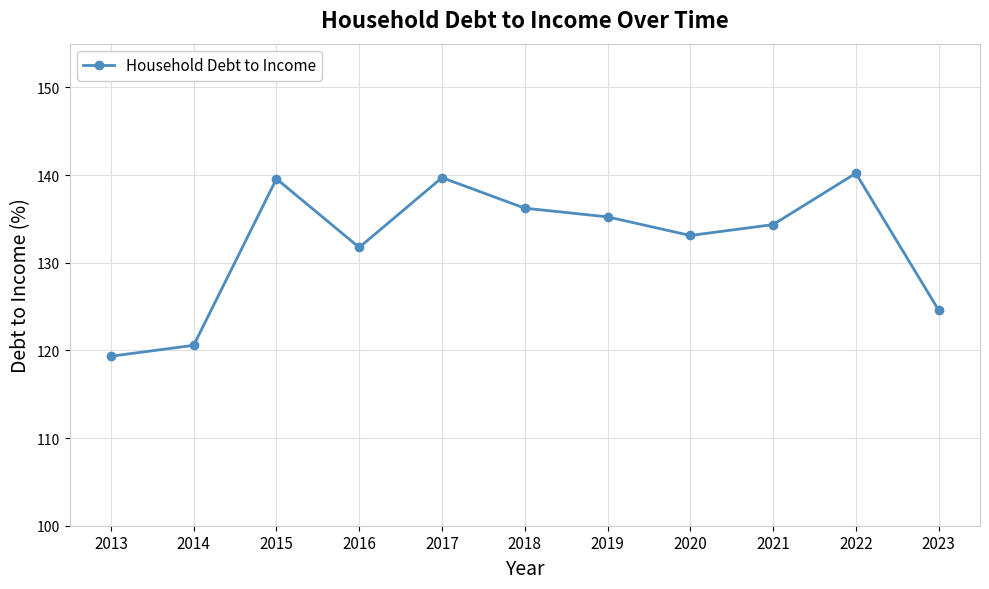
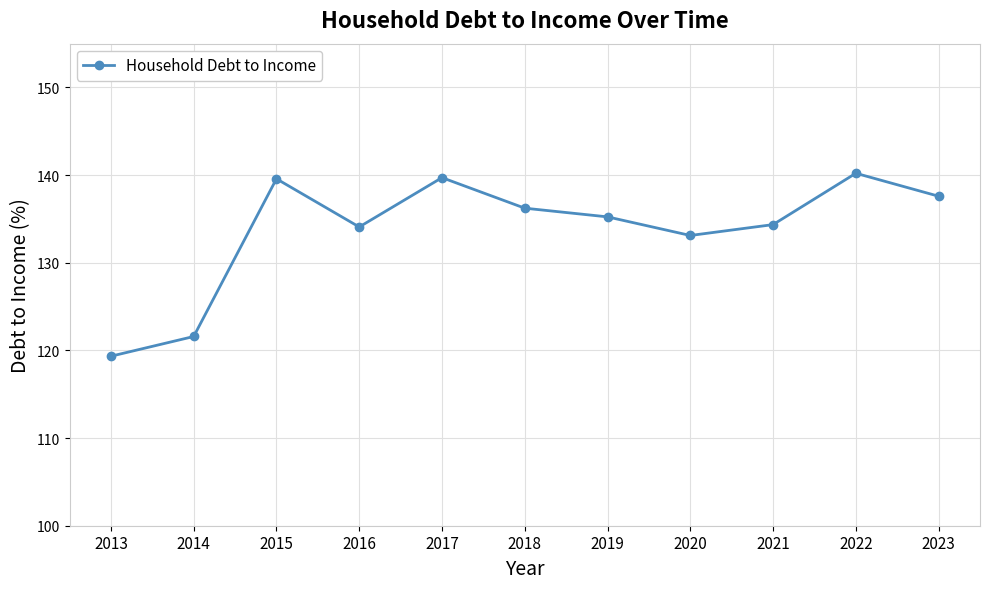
2014: 121 -> 122
2016: 132 -> 134
2023: 125 -> 138
